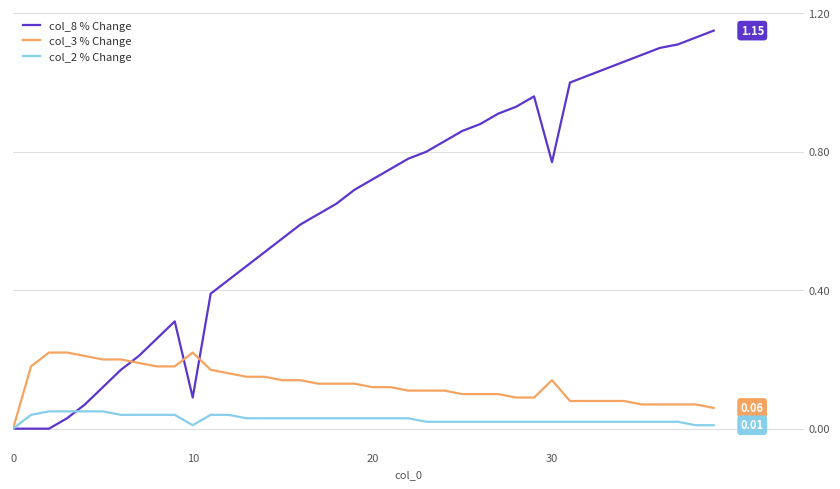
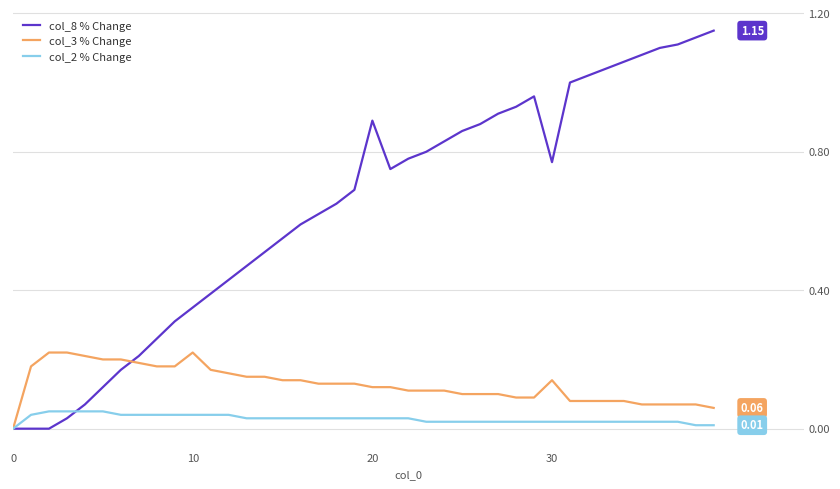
col_8 % Change, 10: 0.09 -> 0.35
col_2 % Change, 10: 0.01 -> 0.04
col_8 % Change, 20: 0.72 -> 0.89
